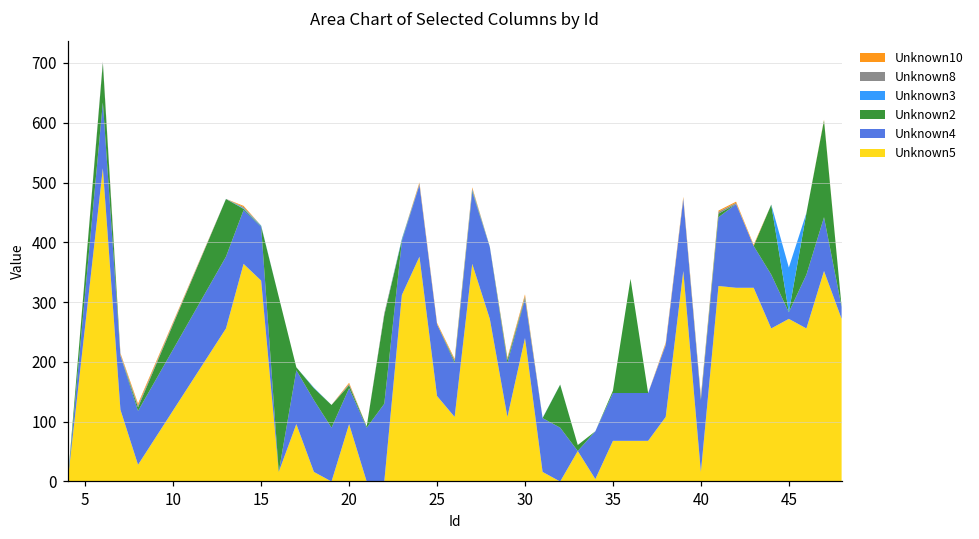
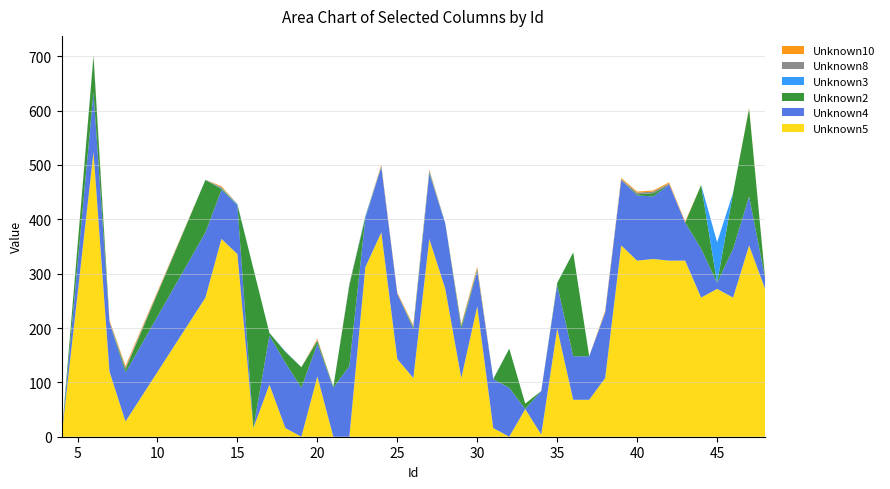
Unknown5, 20: 100 -> 110
Unknown5, 35: 70 -> 200
Unknown5, 40: 20 -> 320
